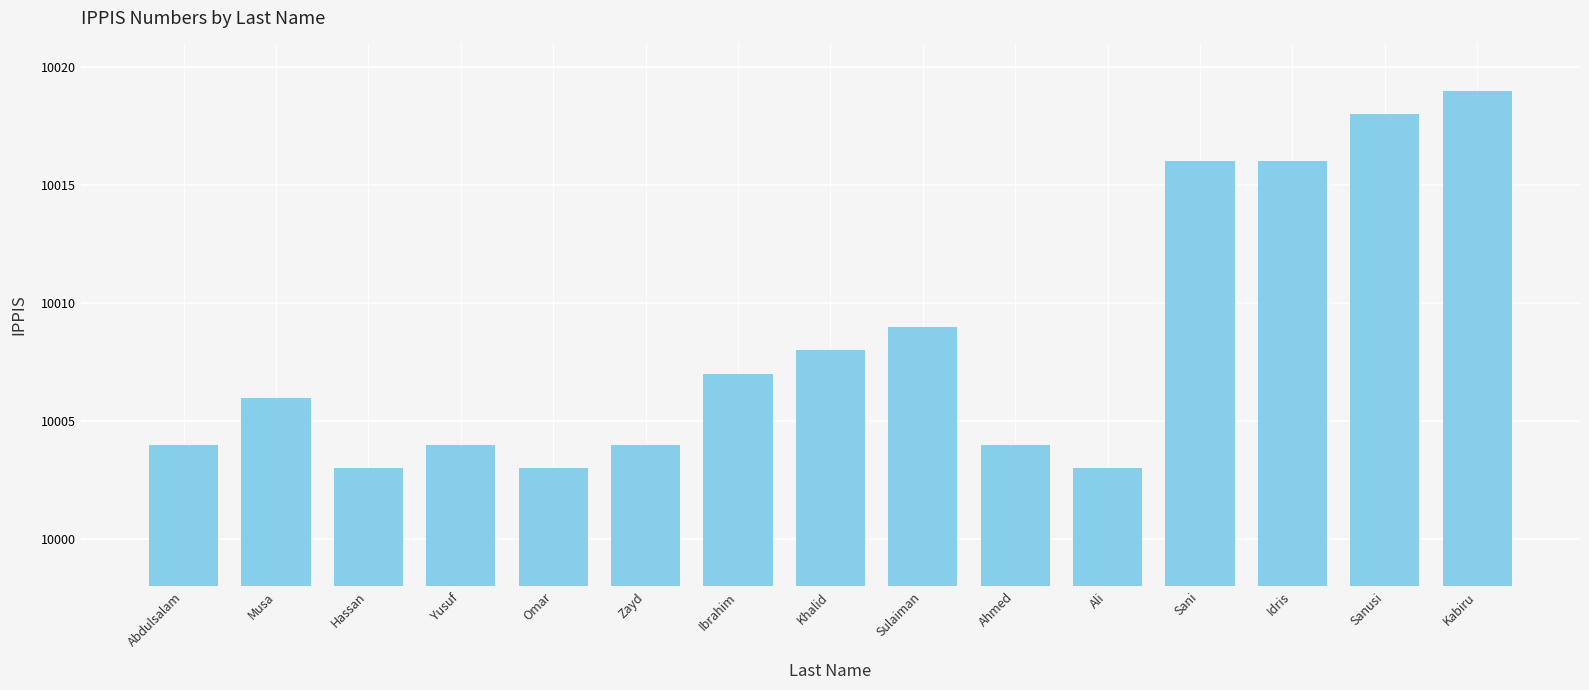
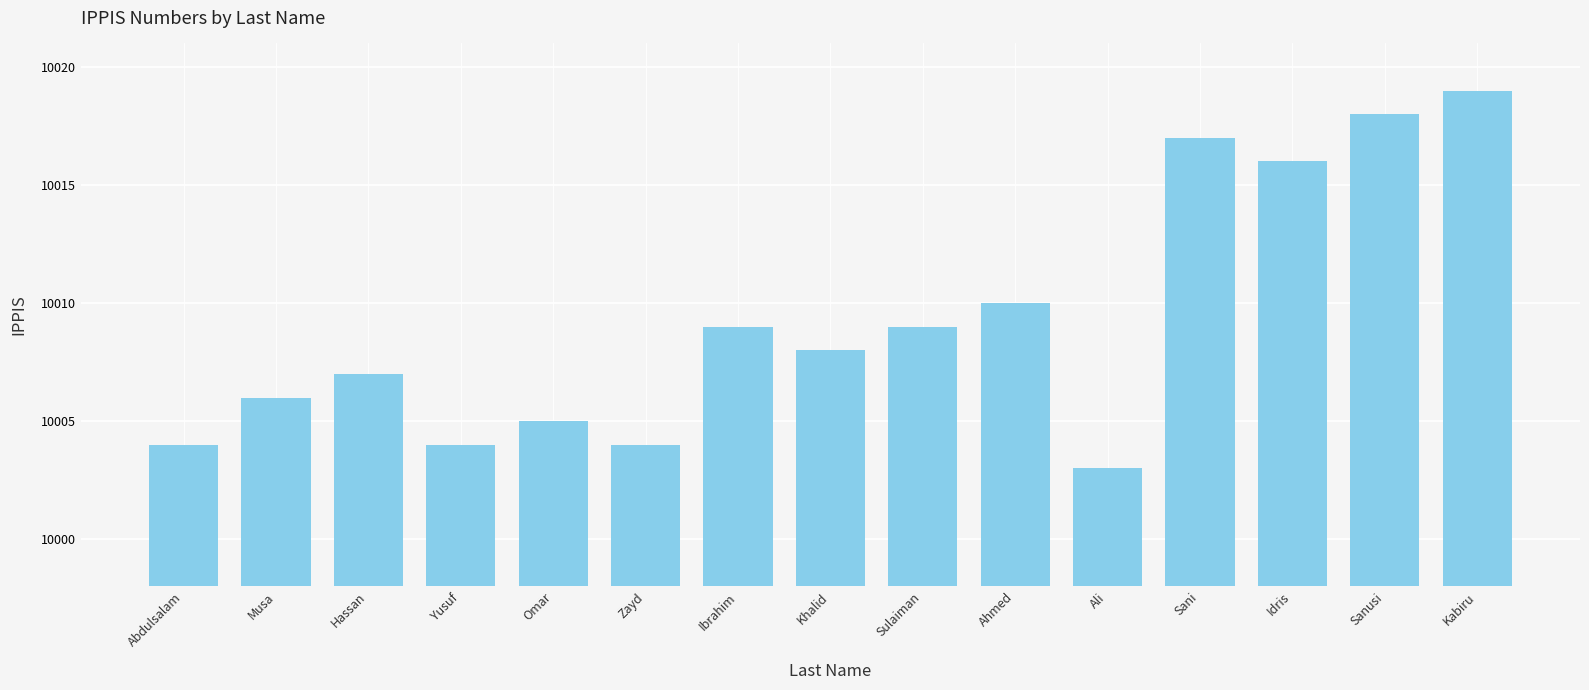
Hassan: 10003 -> 10007
Omar: 10003 -> 10005
Ibrahim: 10007 -> 10009
Ahmed: 10004 -> 10010
Sani: 10016 -> 10017
